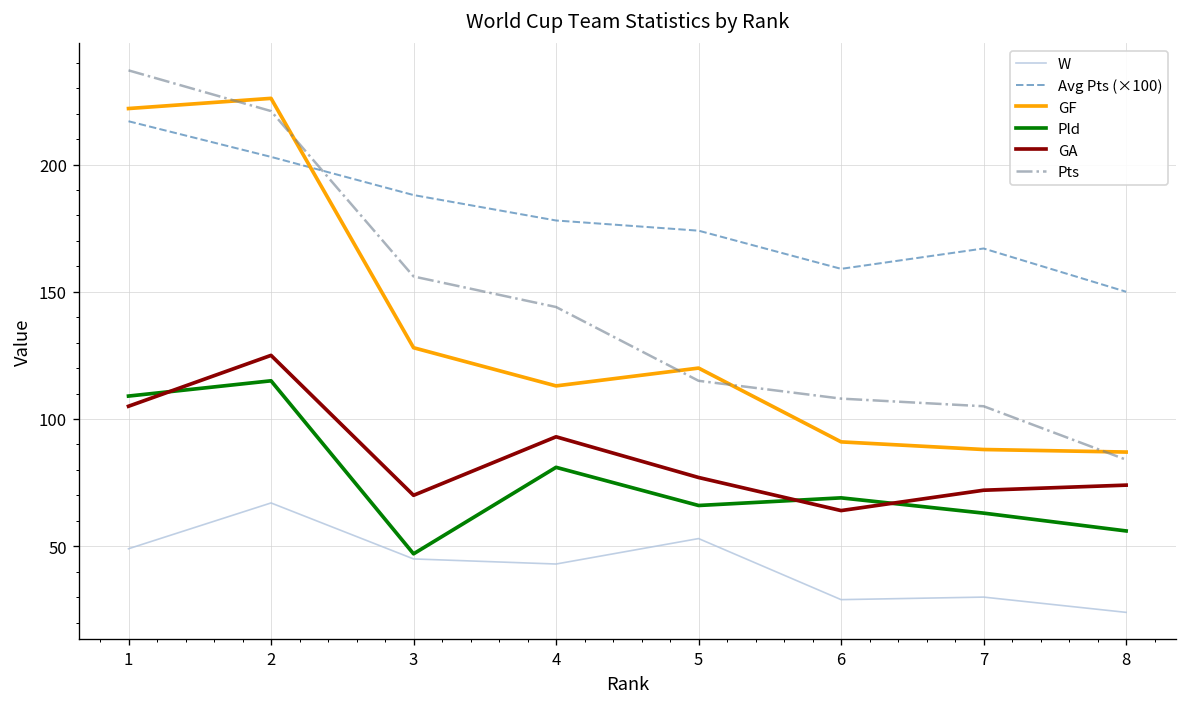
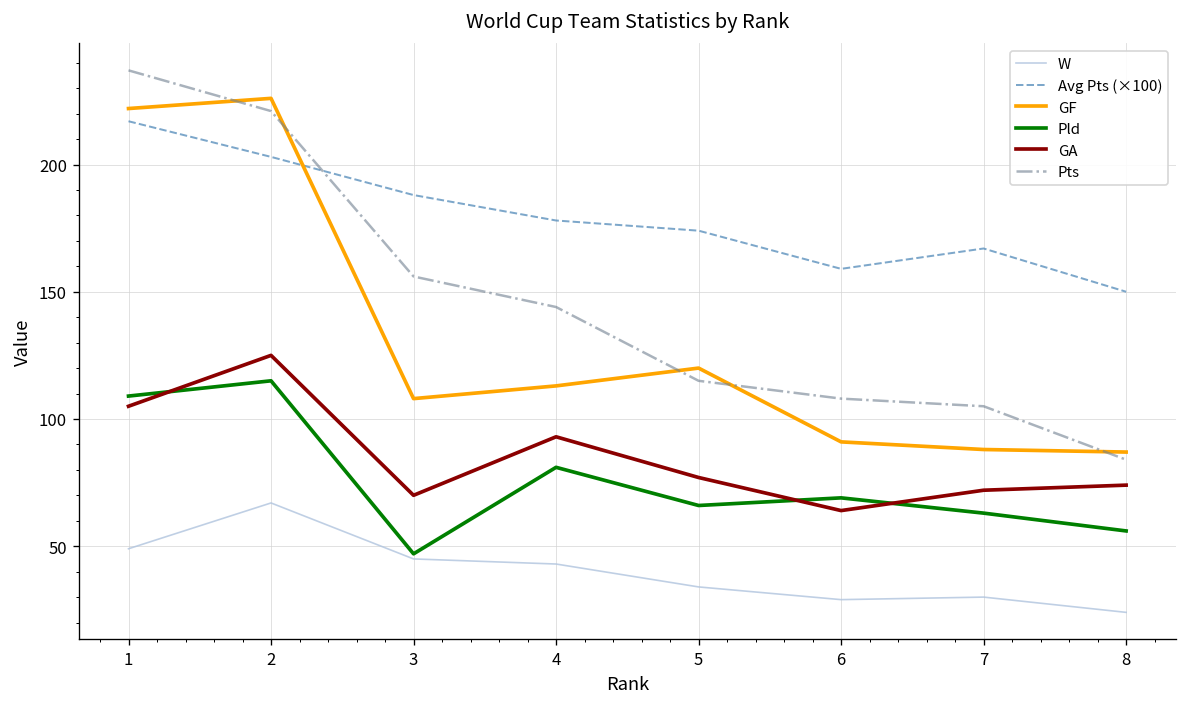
GF, 3: 128 -> 108
W, 5: 53 -> 34
